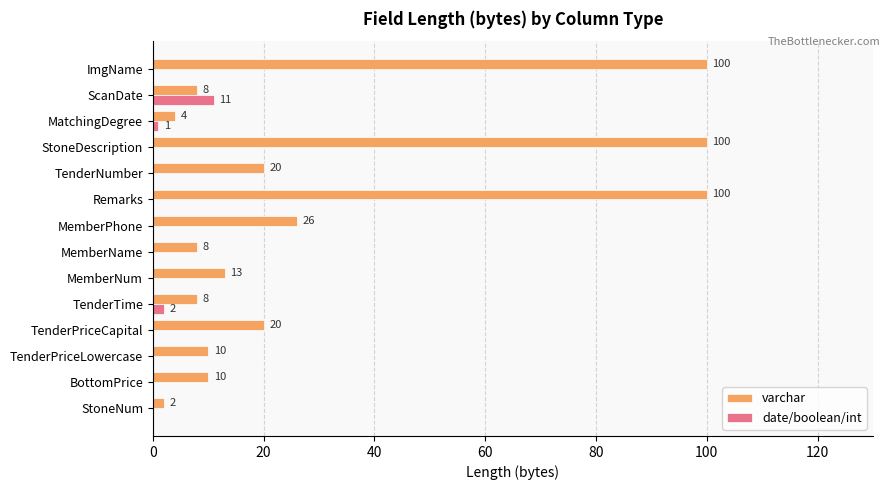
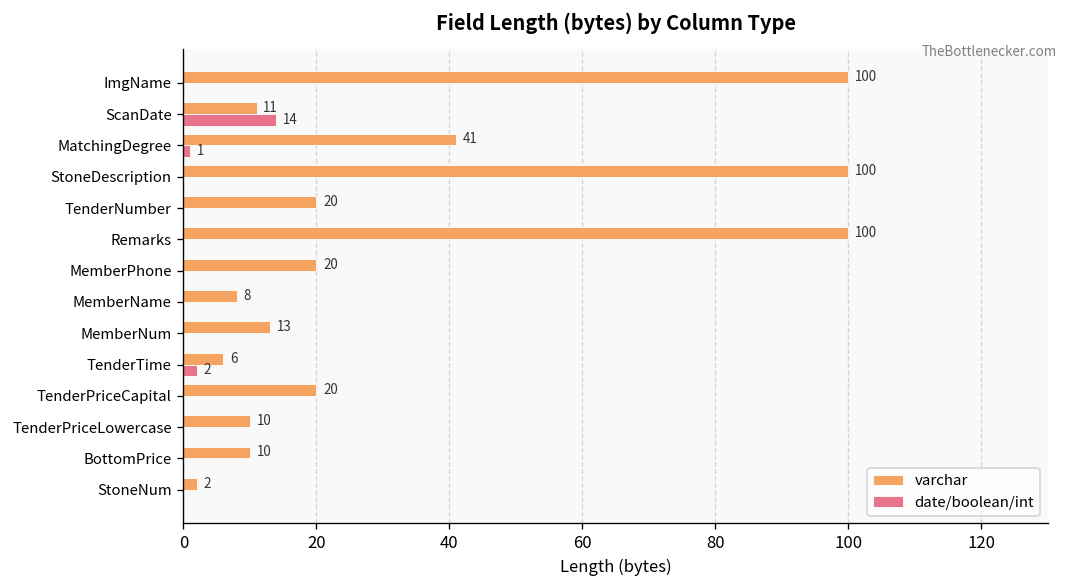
varchar, ScanDate: 8 -> 11
date/boolean/int, ScanDate: 11 -> 14
varchar, MatchingDegree: 4 -> 41
varchar, MemberPhone: 26 -> 20
varchar, TenderTime: 8 -> 6
